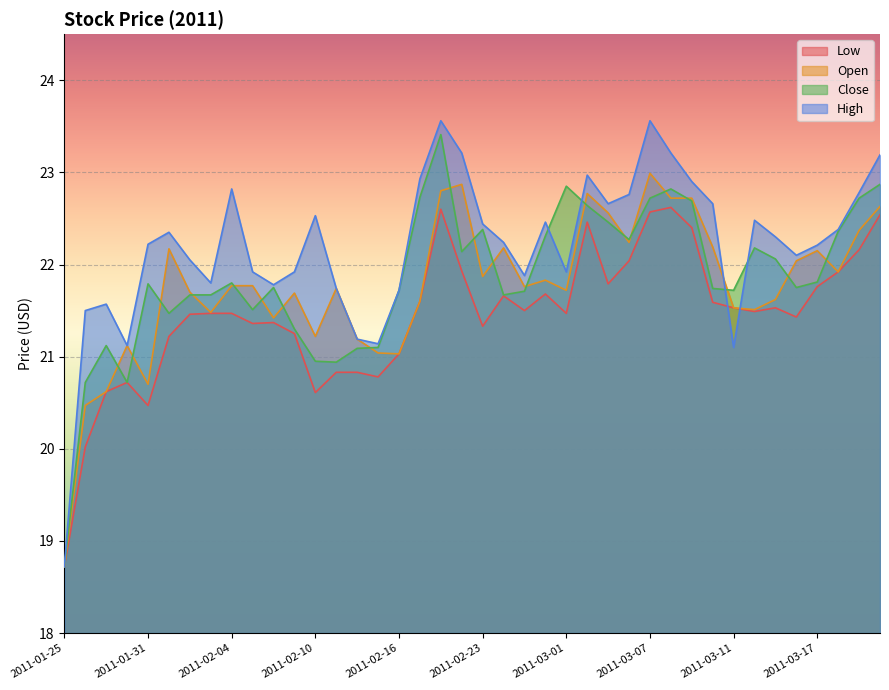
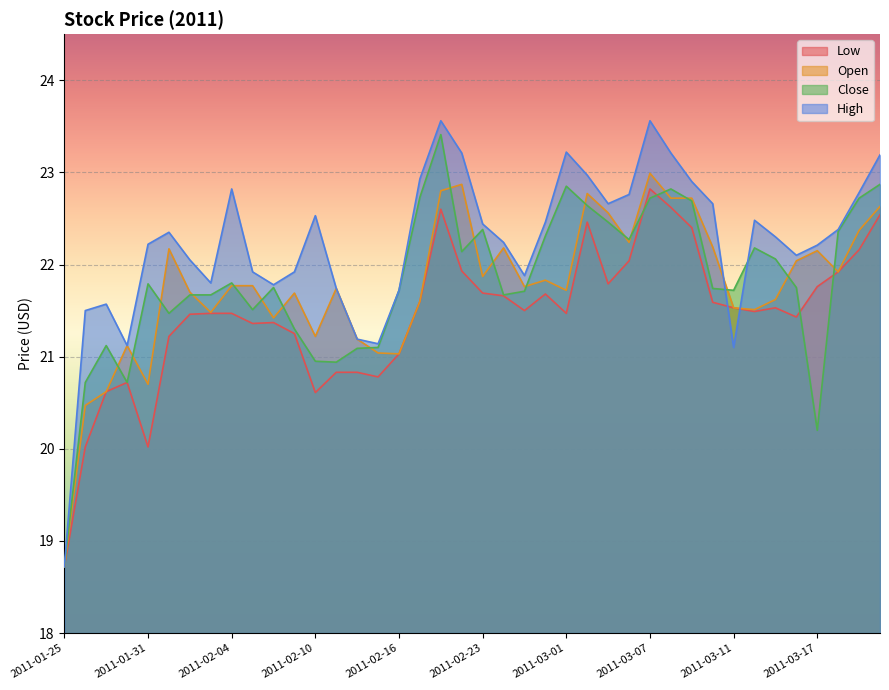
Low, 2011-01-31: 20.5 -> 20.0
Low, 2011-02-23: 21.3 -> 21.7
High, 2011-03-01: 21.9 -> 23.2
Low, 2011-03-07: 22.6 -> 22.8
Close, 2011-03-17: 21.8 -> 20.2
